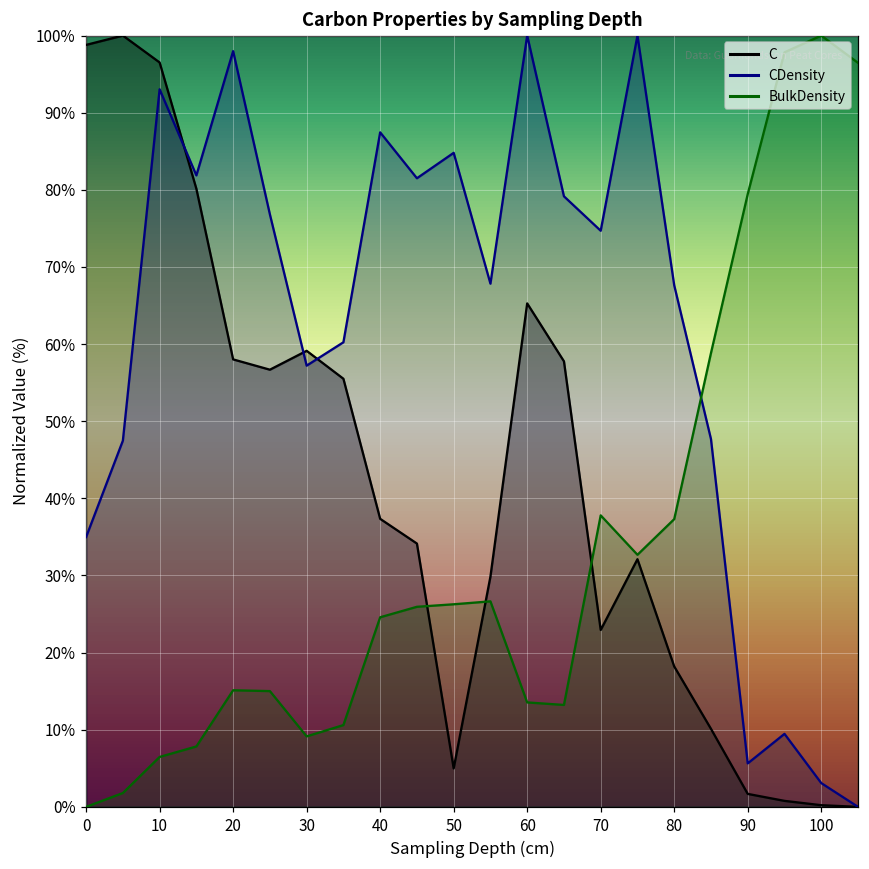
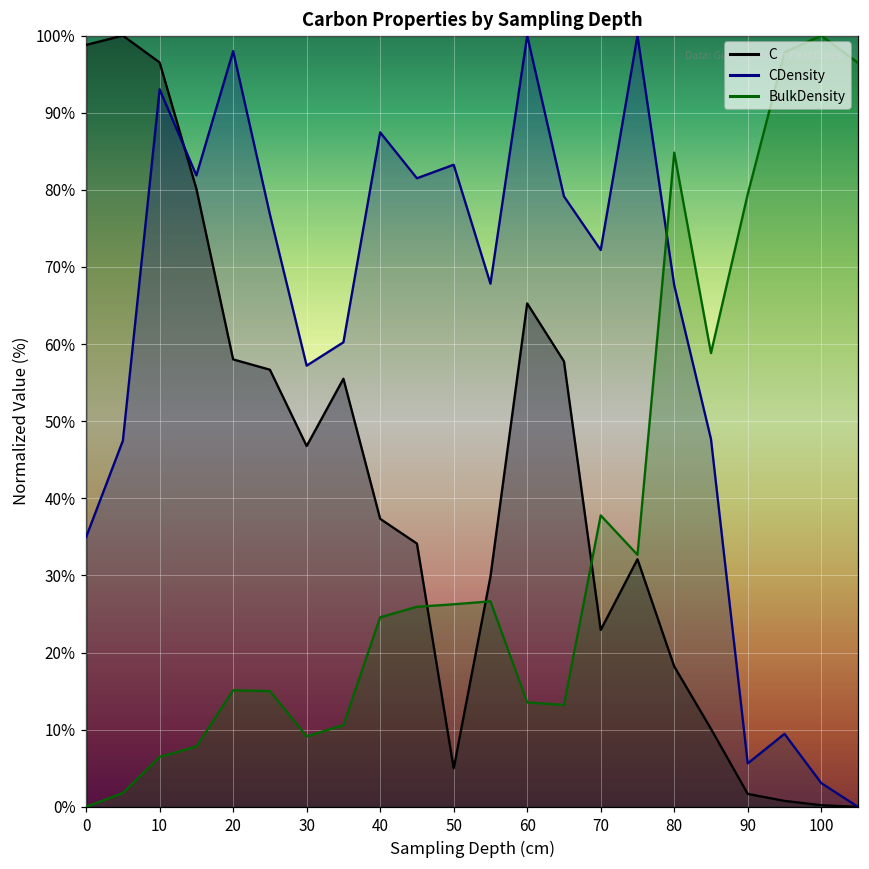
C, 30: 59% -> 47%
CDensity, 50: 85% -> 83%
CDensity, 70: 75% -> 72%
BulkDensity, 80: 37% -> 85%
